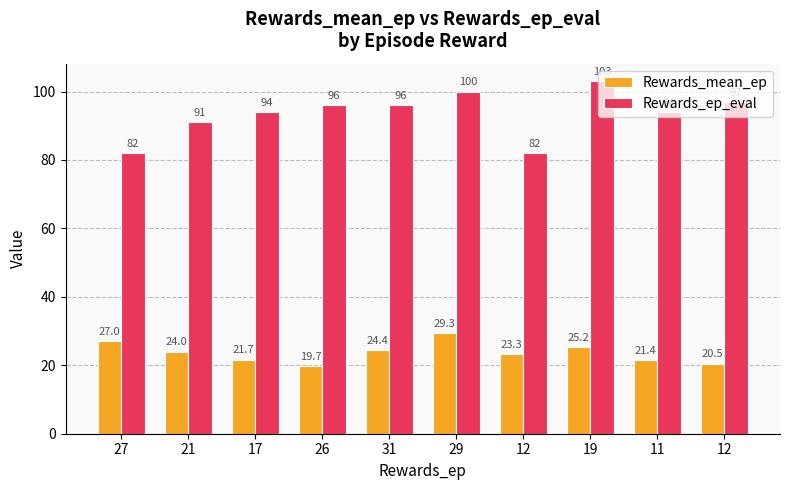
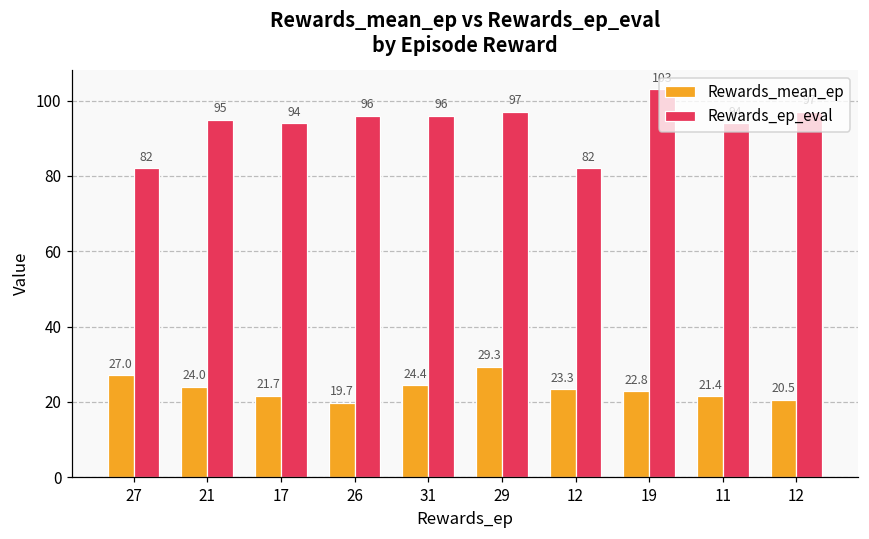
Rewards_ep_eval, 21: 91 -> 95
Rewards_ep_eval, 29: 100 -> 97
Rewards_mean_ep, 19: 25.2 -> 22.8
